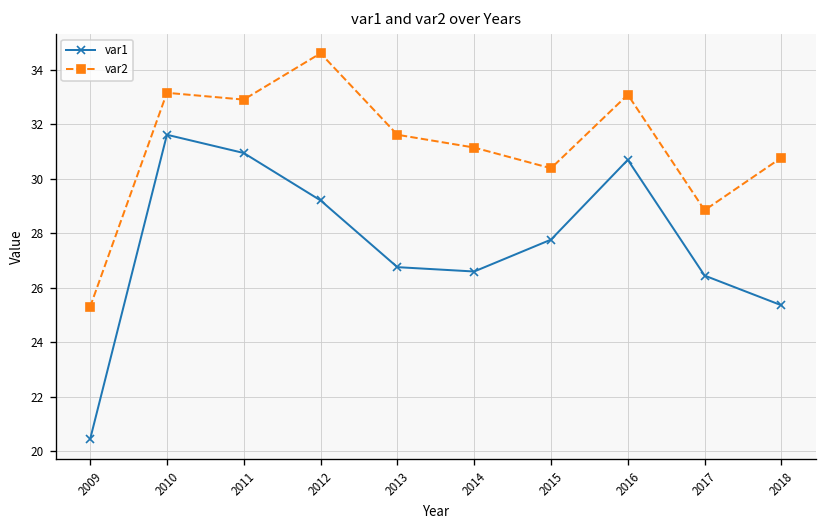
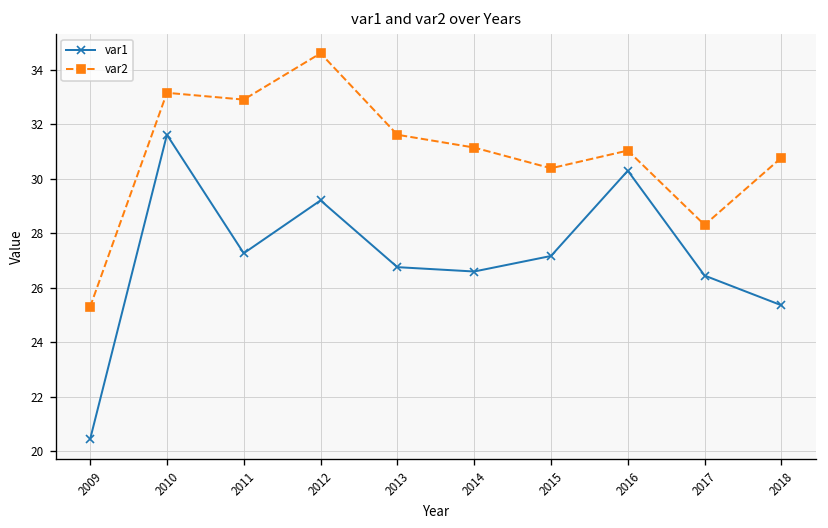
var1, 2011: 31.0 -> 27.3
var1, 2015: 27.8 -> 27.2
var1, 2016: 30.7 -> 30.3
var2, 2016: 33.1 -> 31.0
var2, 2017: 28.9 -> 28.3
